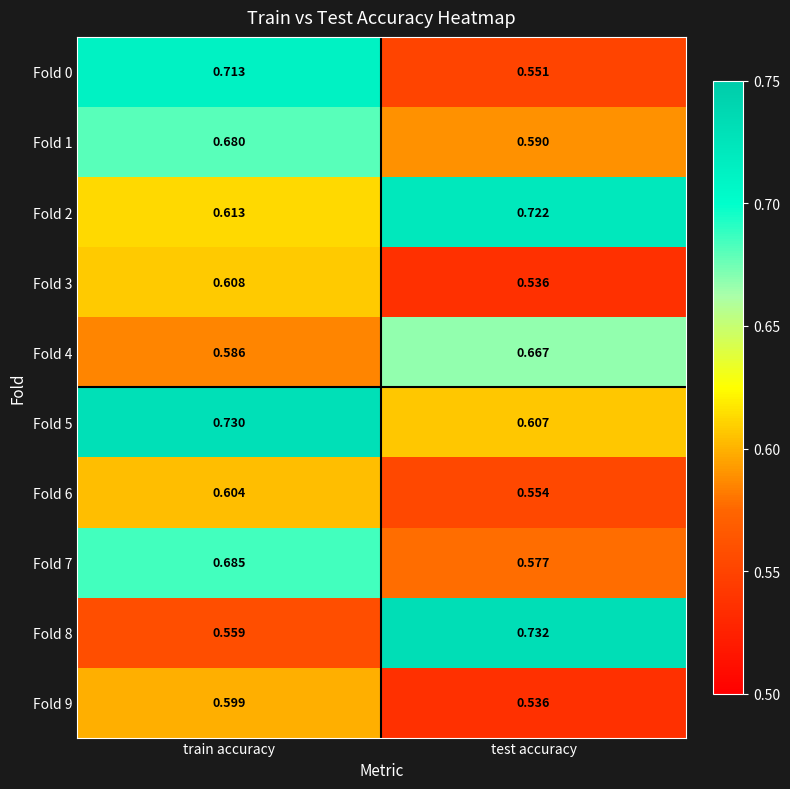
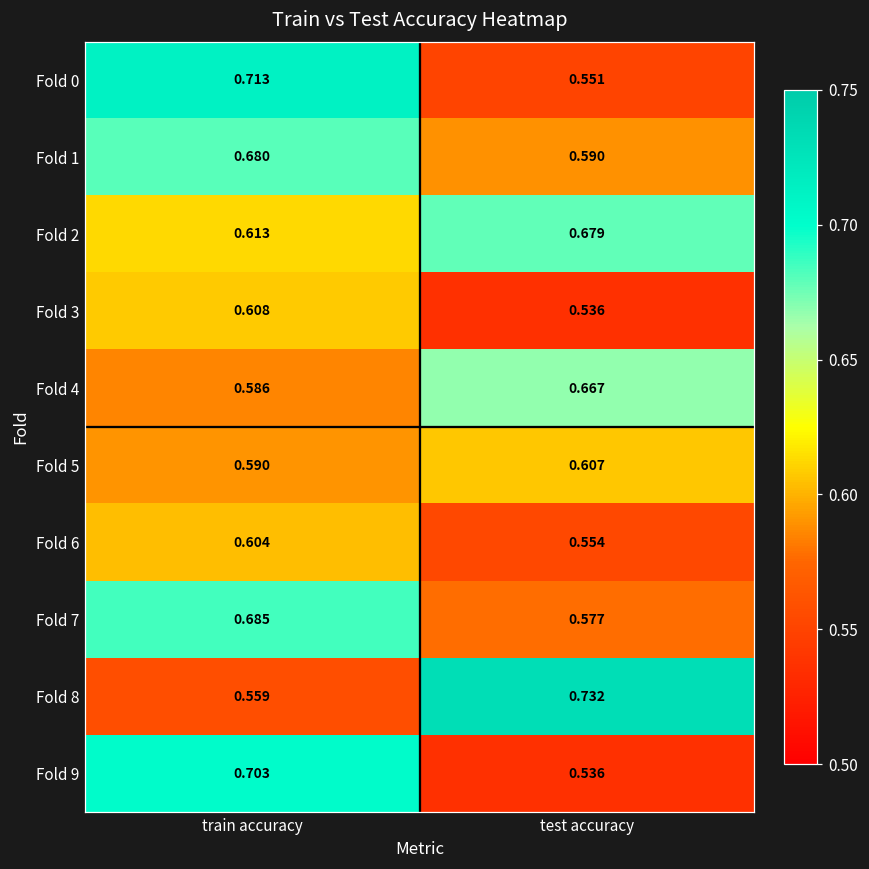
Fold 2, test accuracy: 0.722 -> 0.679
Fold 5, train accuracy: 0.730 -> 0.590
Fold 9, train accuracy: 0.599 -> 0.703
